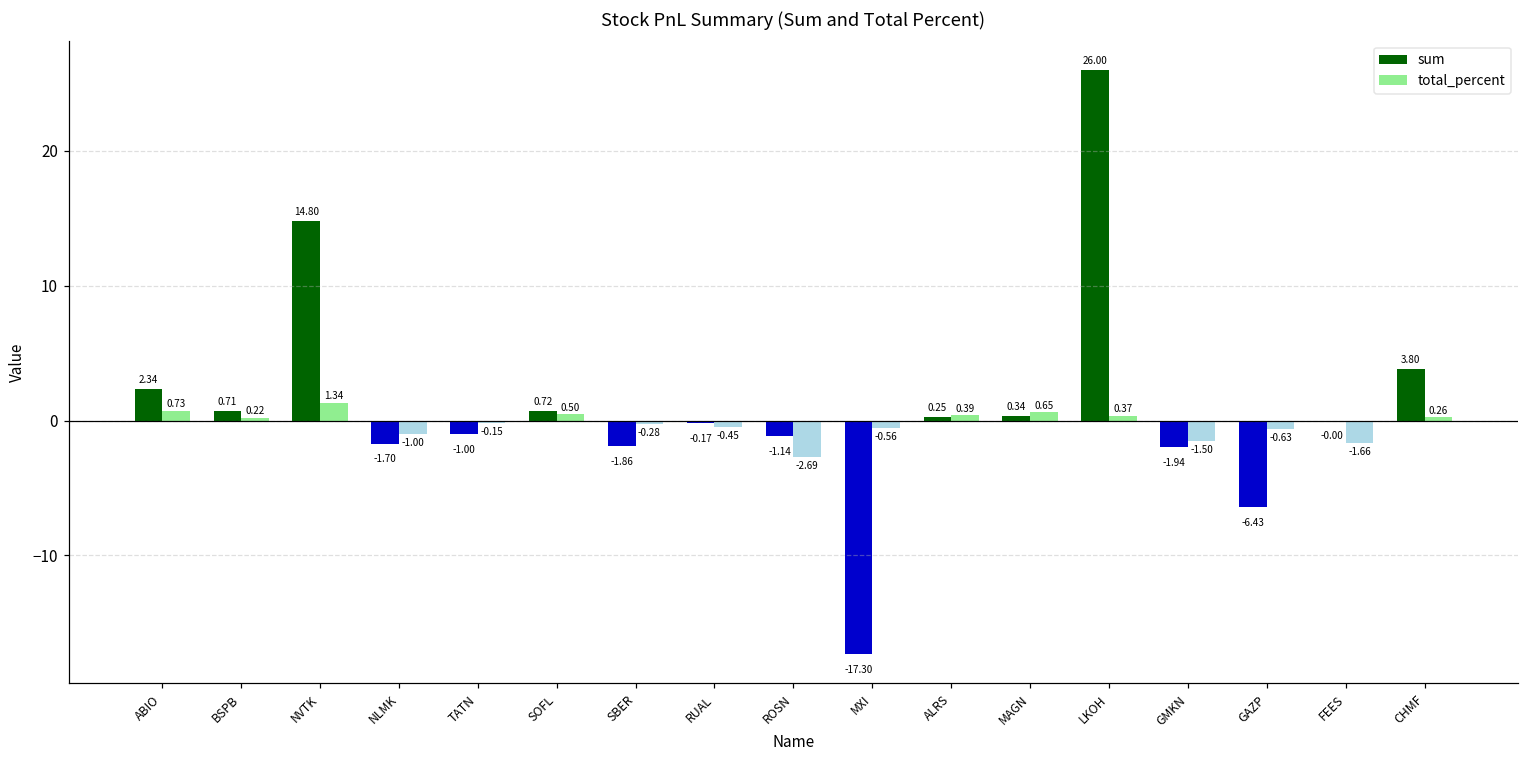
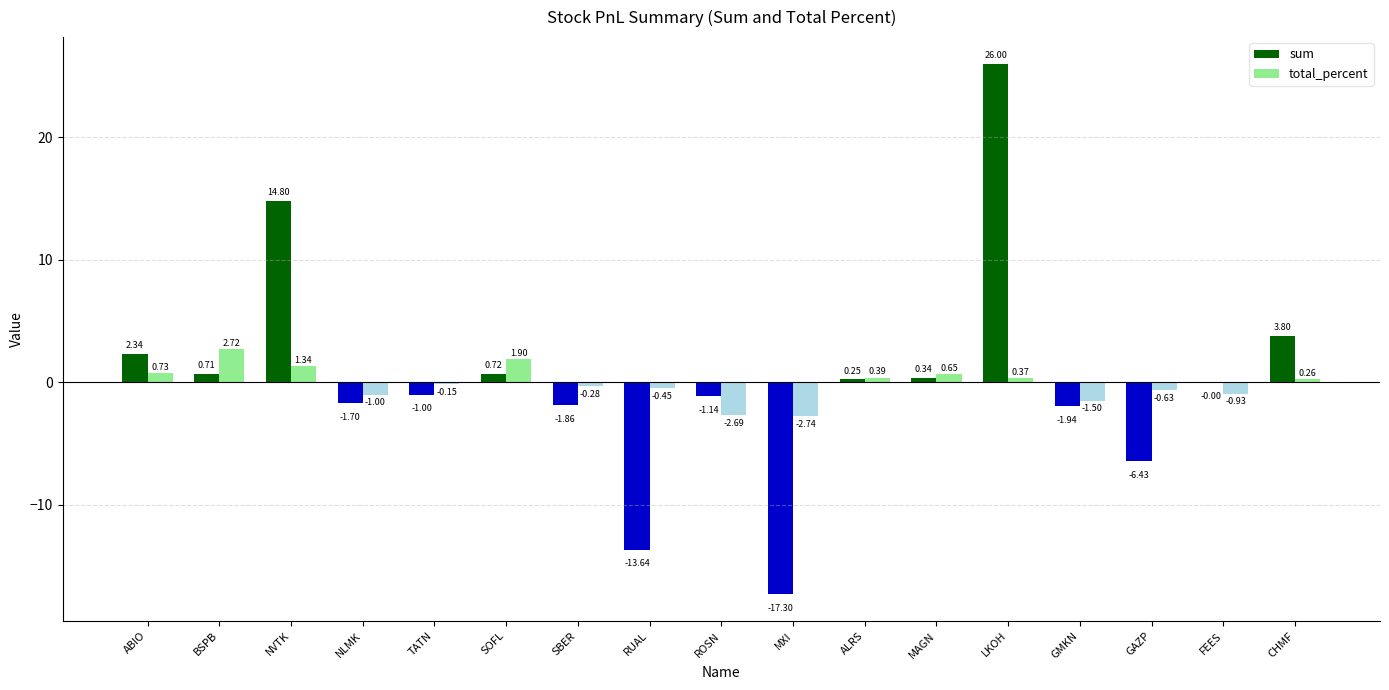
total_percent, BSPB: 0.22 -> 2.72
total_percent, SOFL: 0.50 -> 1.90
sum, RUAL: -0.17 -> -13.64
total_percent, MXI: -0.56 -> -2.74
total_percent, FEES: -1.66 -> -0.93
